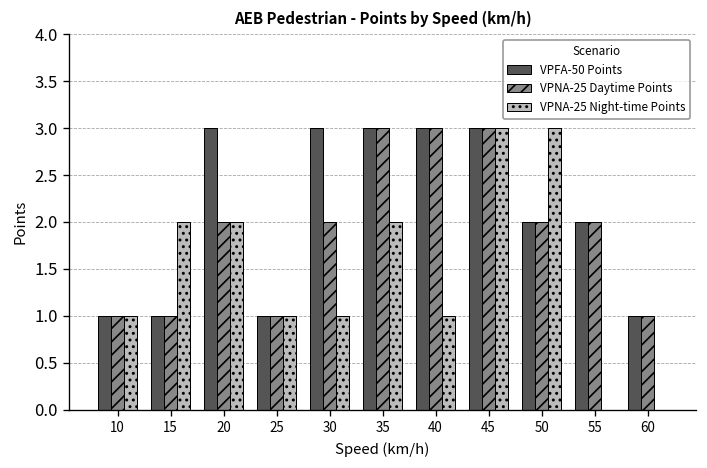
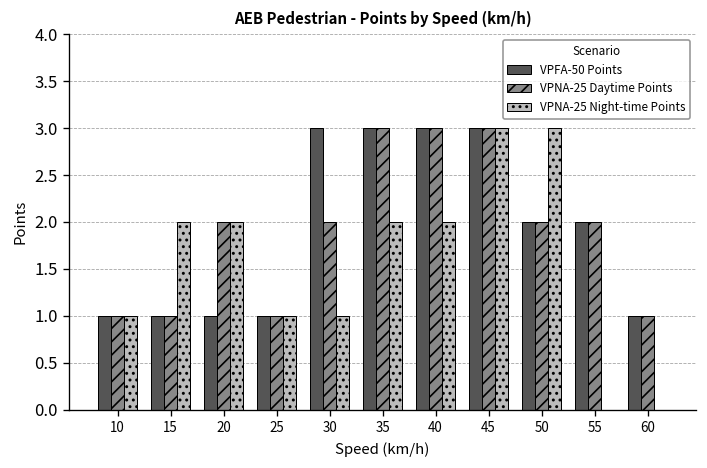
VPFA-50 Points, 20: 3 -> 1
VPNA-25 Night-time Points, 40: 1 -> 2
